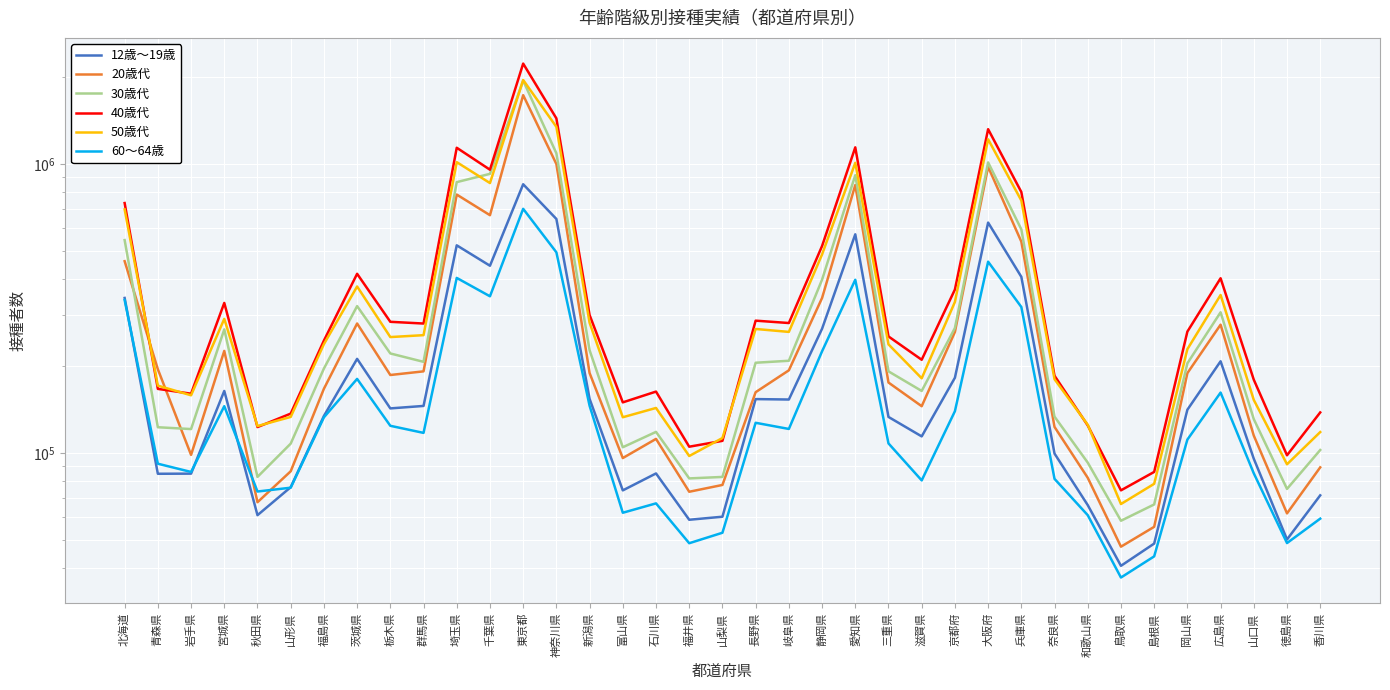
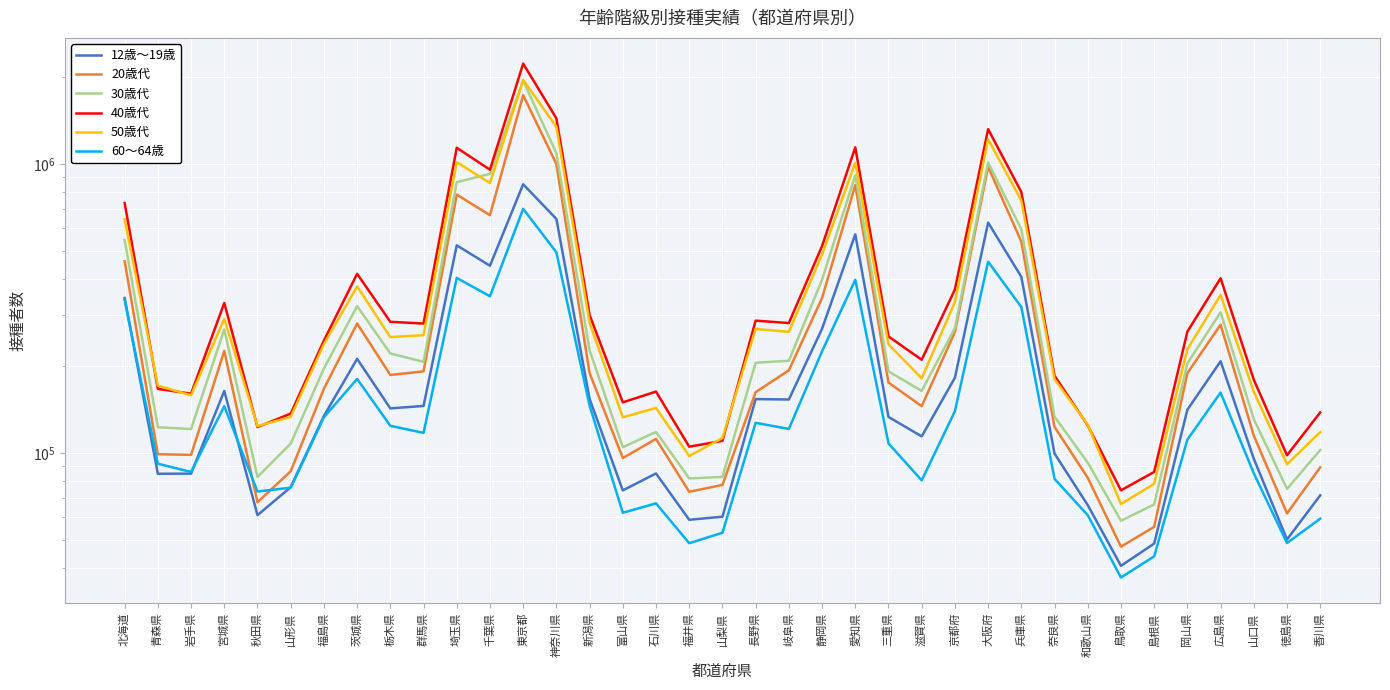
50歳代, 北海道: 700000 -> 640000
20歳代, 青森県: 190000 -> 99000
50歳代, 山口県: 150000 -> 160000
